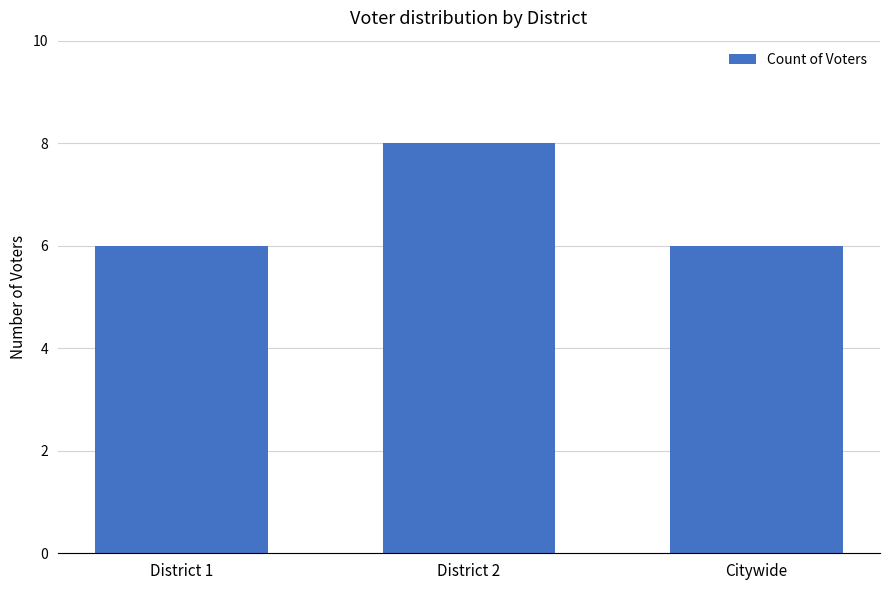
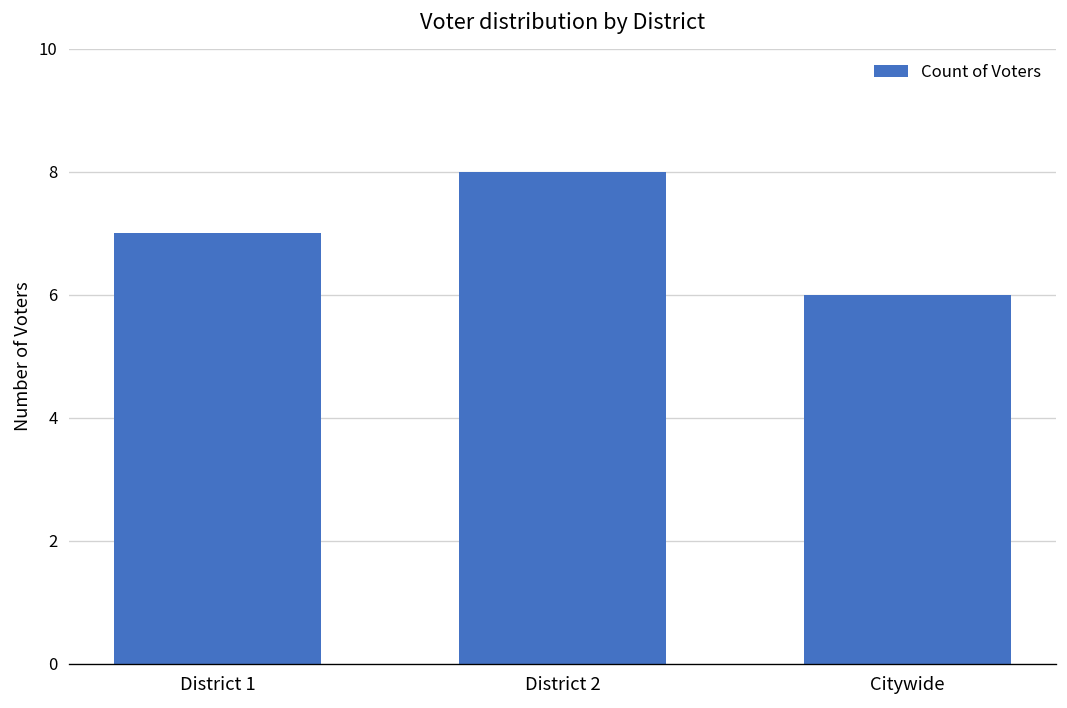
District 1: 6 -> 7
